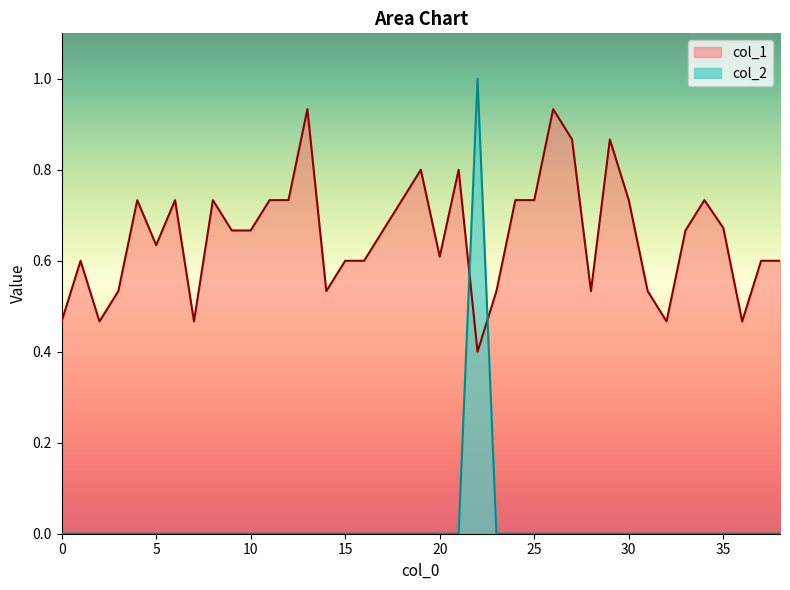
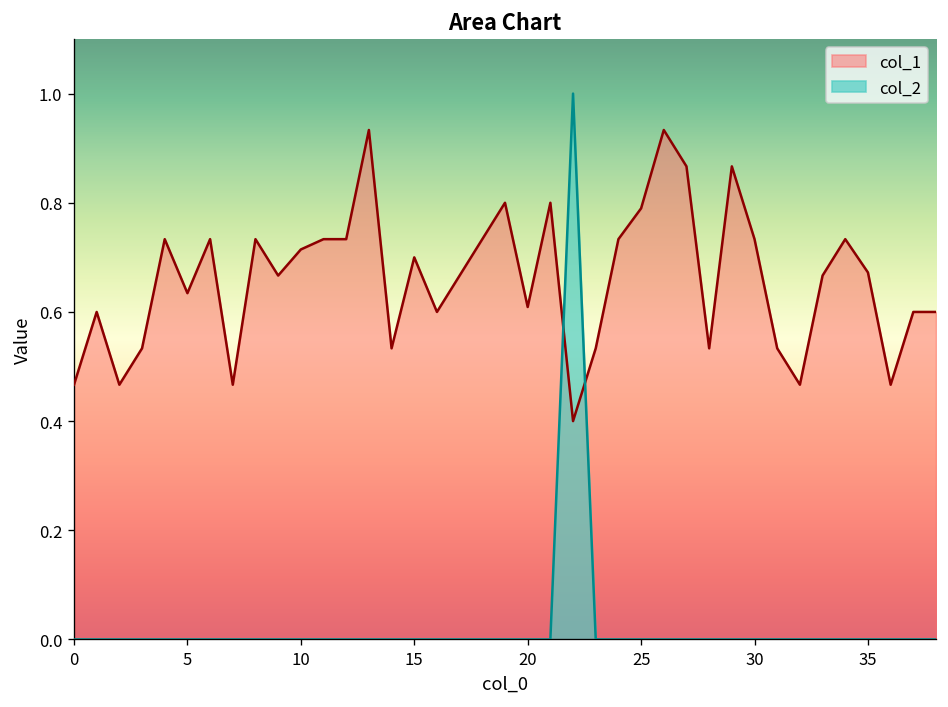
col_1, 10: 0.67 -> 0.71
col_1, 15: 0.6 -> 0.7
col_1, 25: 0.73 -> 0.79
